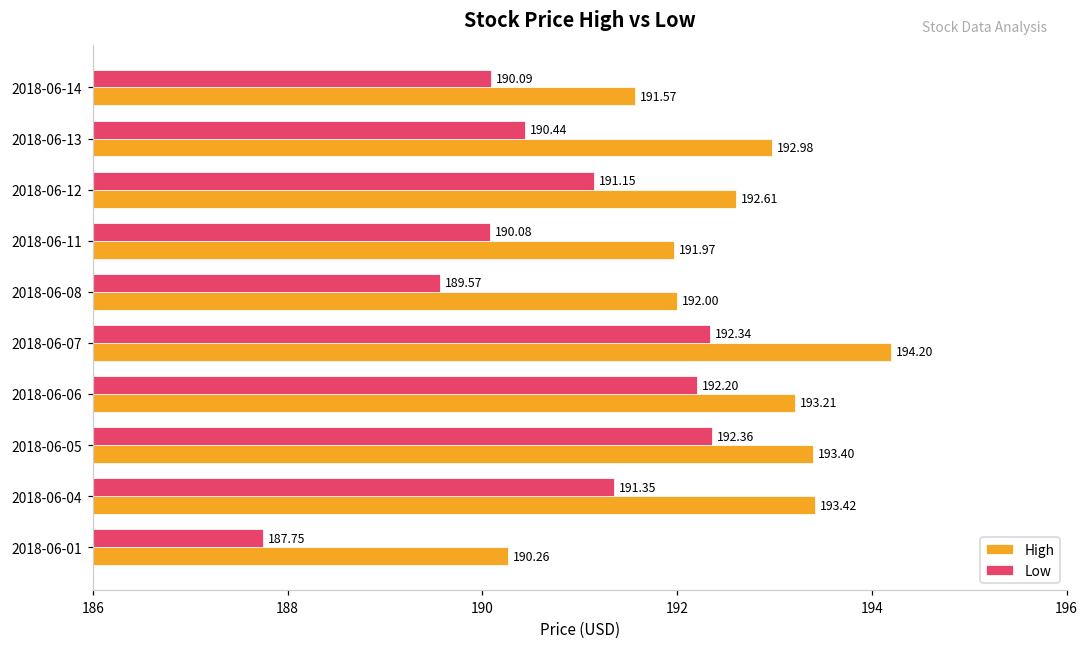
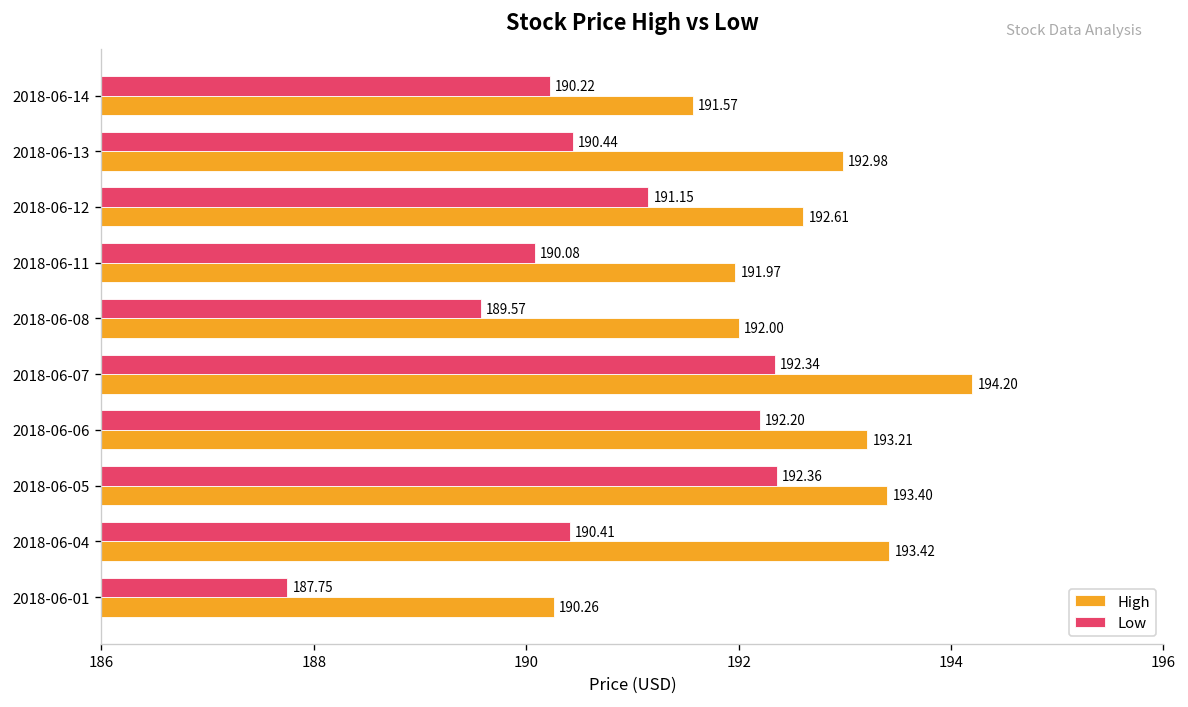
Low, 2018-06-14: 190.09 -> 190.22
Low, 2018-06-04: 191.35 -> 190.41
